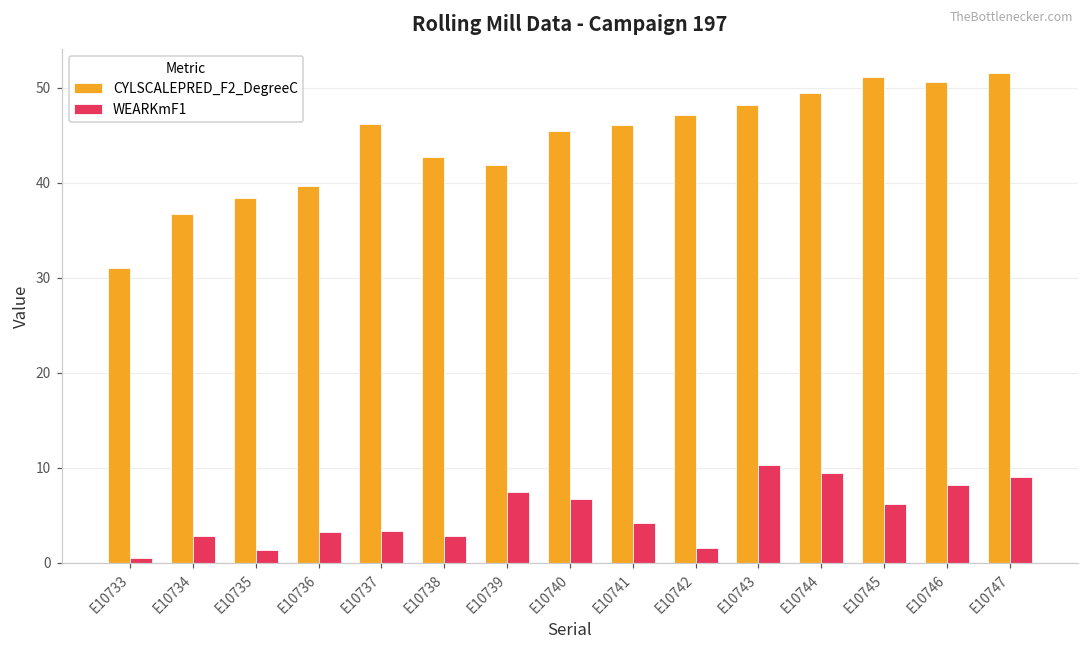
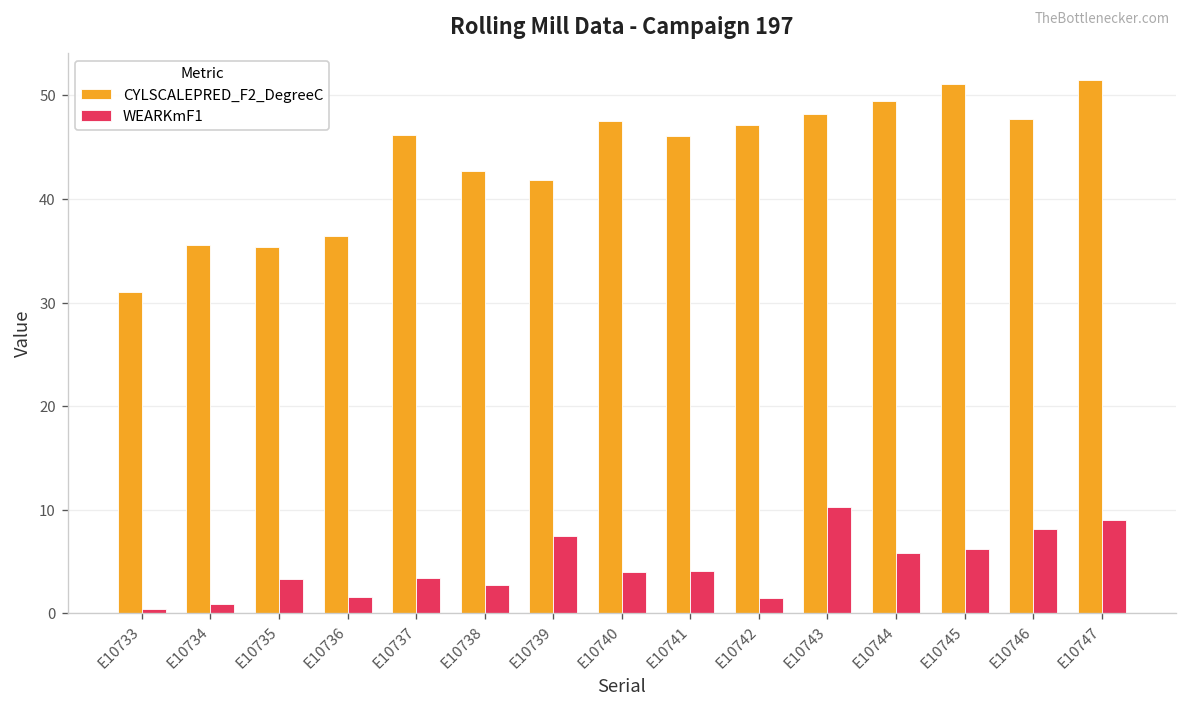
CYLSCALEPRED_F2_DegreeC, E10734: 37 -> 36
WEARKmF1, E10734: 3 -> 1
CYLSCALEPRED_F2_DegreeC, E10735: 38 -> 35
WEARKmF1, E10735: 1 -> 3
CYLSCALEPRED_F2_DegreeC, E10736: 40 -> 36
WEARKmF1, E10736: 3 -> 2
CYLSCALEPRED_F2_DegreeC, E10740: 45 -> 48
WEARKmF1, E10740: 7 -> 4
WEARKmF1, E10744: 9 -> 6
CYLSCALEPRED_F2_DegreeC, E10746: 51 -> 48
